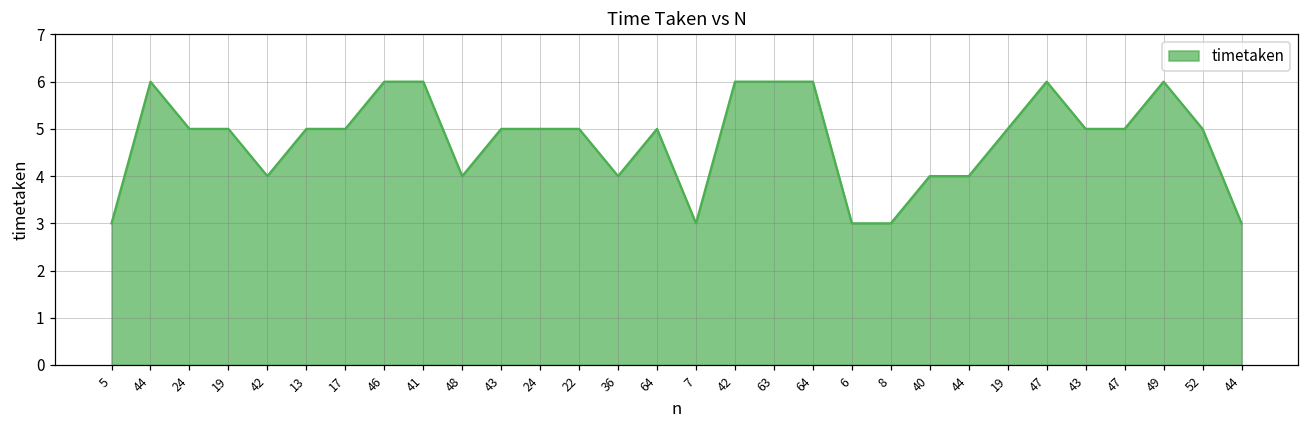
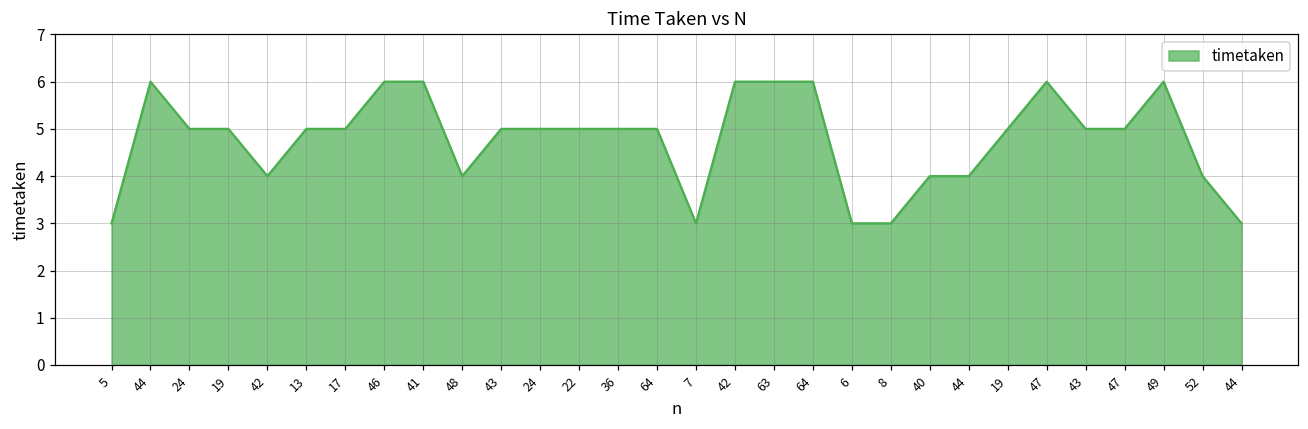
36: 4 -> 5
52: 5 -> 4
